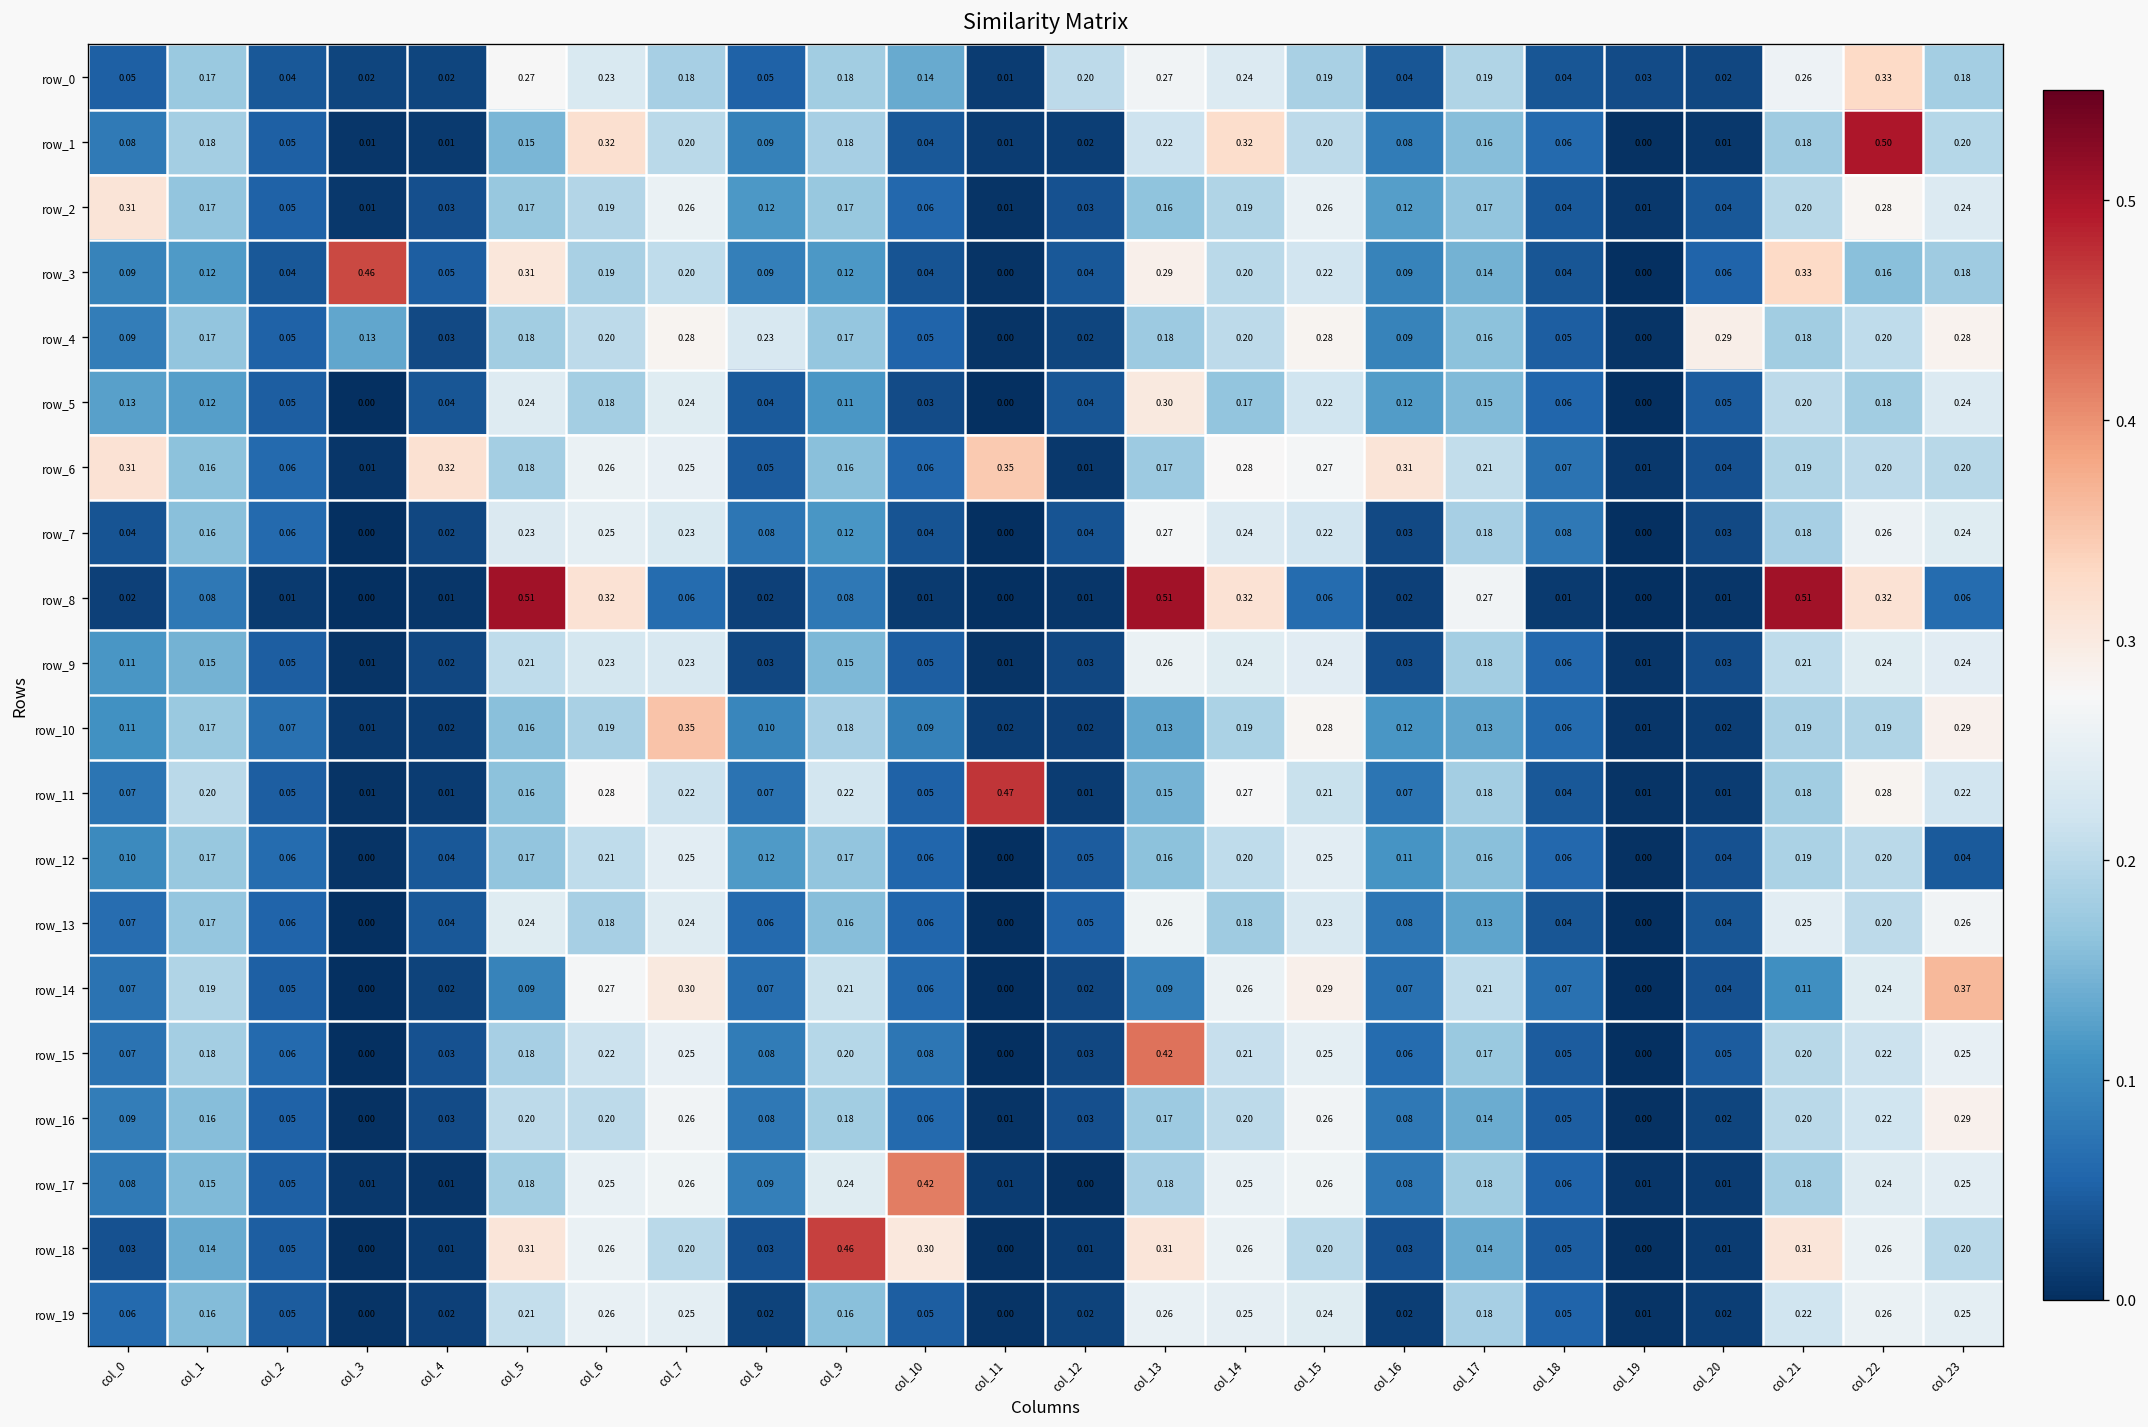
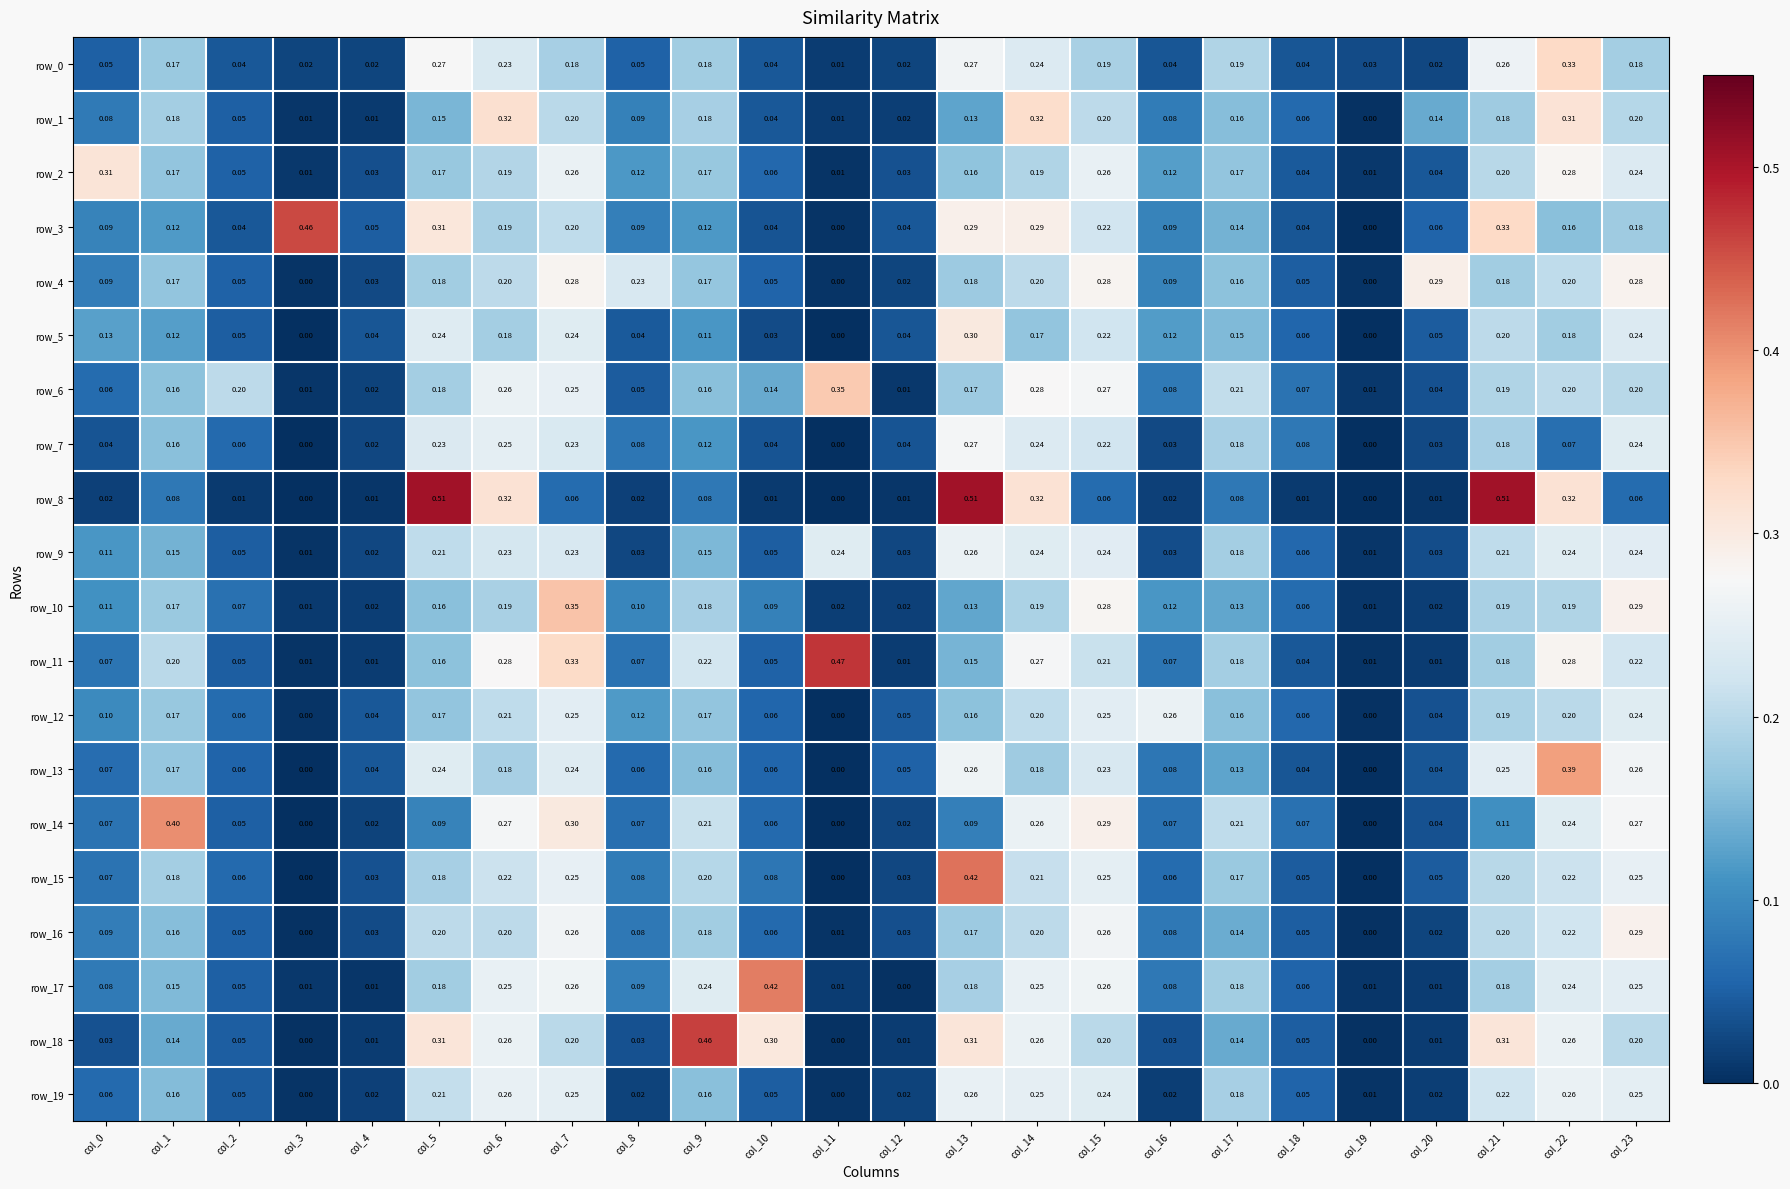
row_0, col_10: 0.14 -> 0.04
row_0, col_12: 0.20 -> 0.02
row_1, col_13: 0.22 -> 0.13
row_1, col_20: 0.01 -> 0.14
row_1, col_22: 0.50 -> 0.31
row_3, col_14: 0.20 -> 0.29
row_4, col_3: 0.13 -> 0.00
row_6, col_0: 0.31 -> 0.06
row_6, col_2: 0.06 -> 0.20
row_6, col_4: 0.32 -> 0.02
row_6, col_10: 0.06 -> 0.14
row_6, col_16: 0.31 -> 0.08
row_7, col_22: 0.26 -> 0.07
row_8, col_17: 0.27 -> 0.08
row_9, col_11: 0.01 -> 0.24
row_11, col_7: 0.22 -> 0.33
row_12, col_16: 0.11 -> 0.26
row_12, col_23: 0.04 -> 0.24
row_13, col_22: 0.20 -> 0.39
row_14, col_1: 0.19 -> 0.40
row_14, col_23: 0.37 -> 0.27
